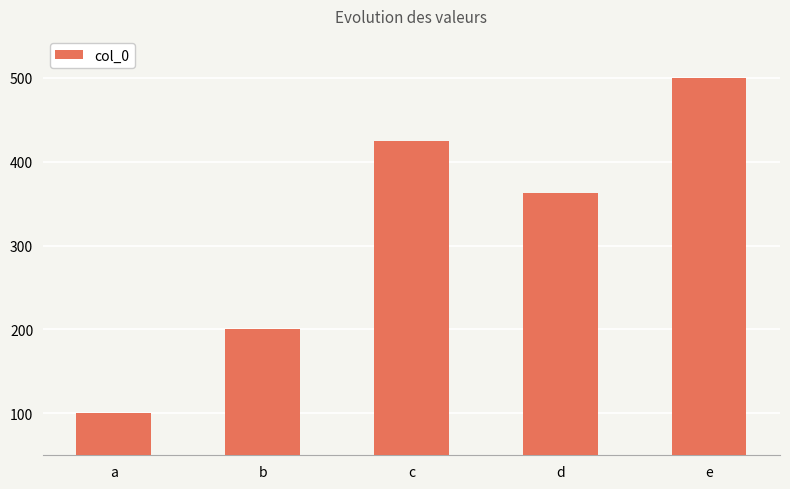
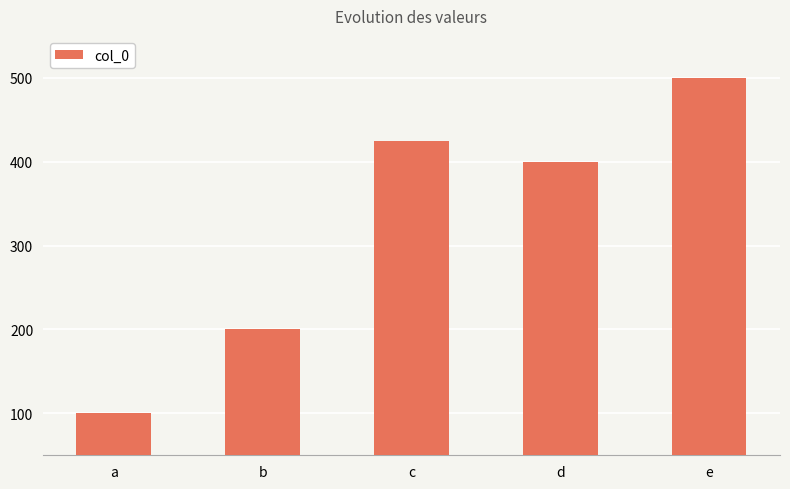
d: 360 -> 400
